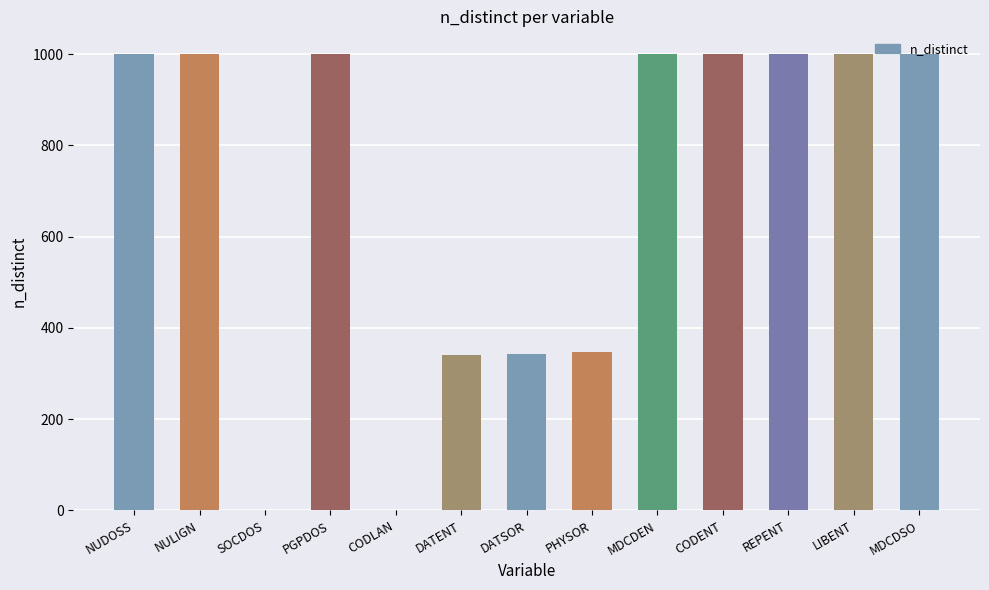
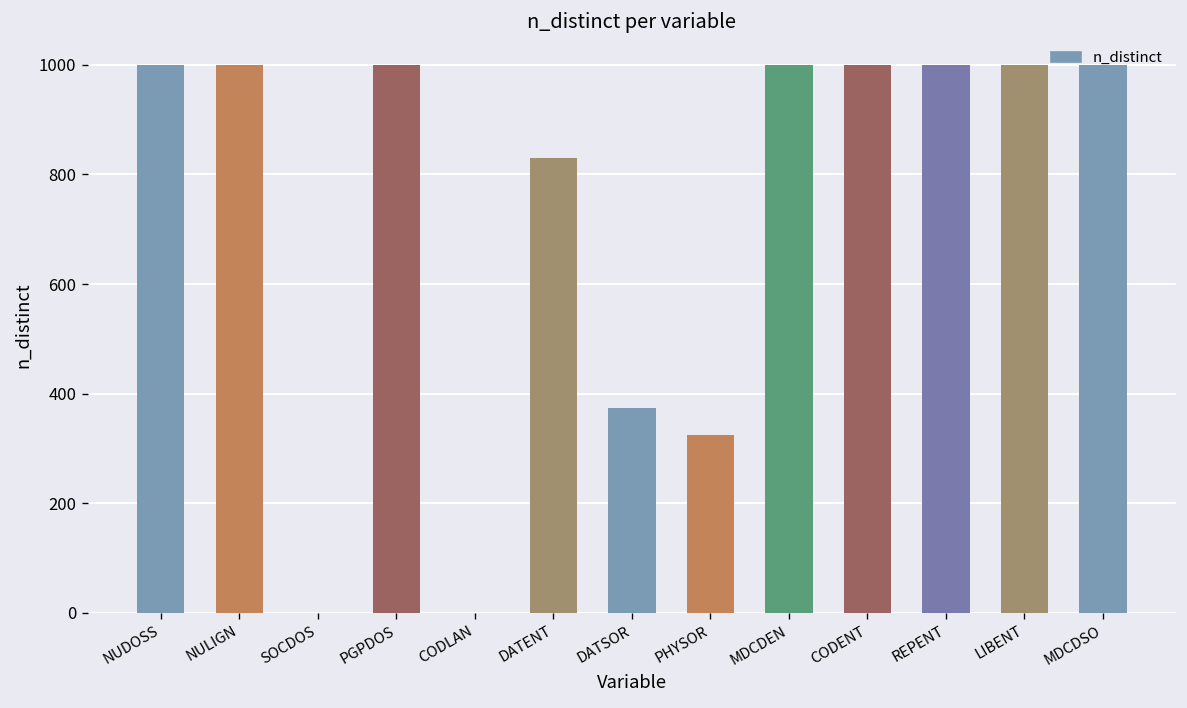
DATENT: 340 -> 830
DATSOR: 340 -> 370
PHYSOR: 350 -> 320
